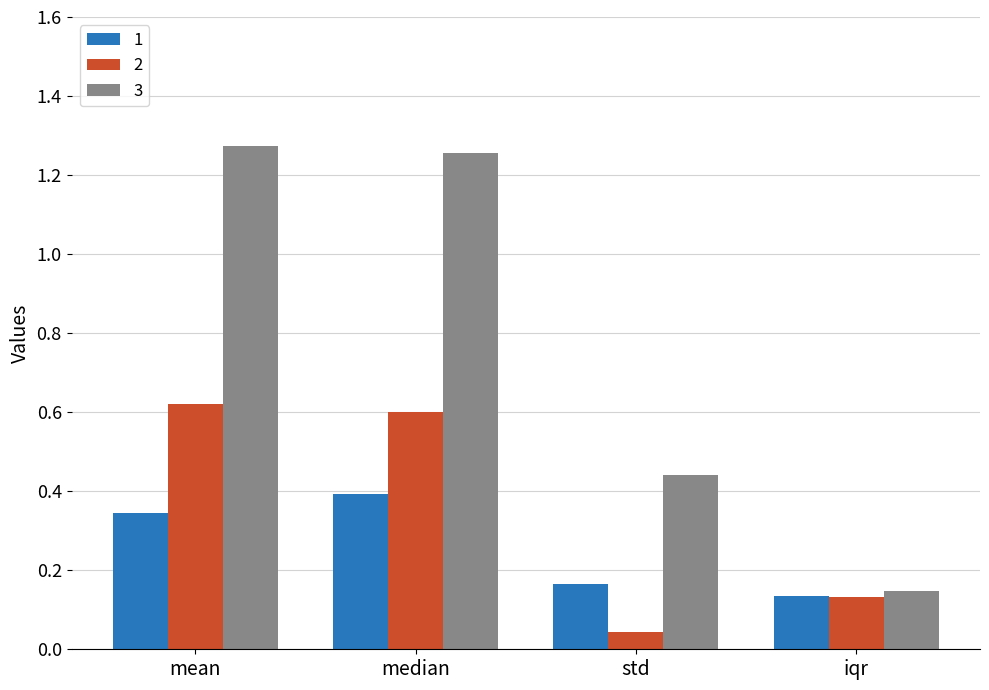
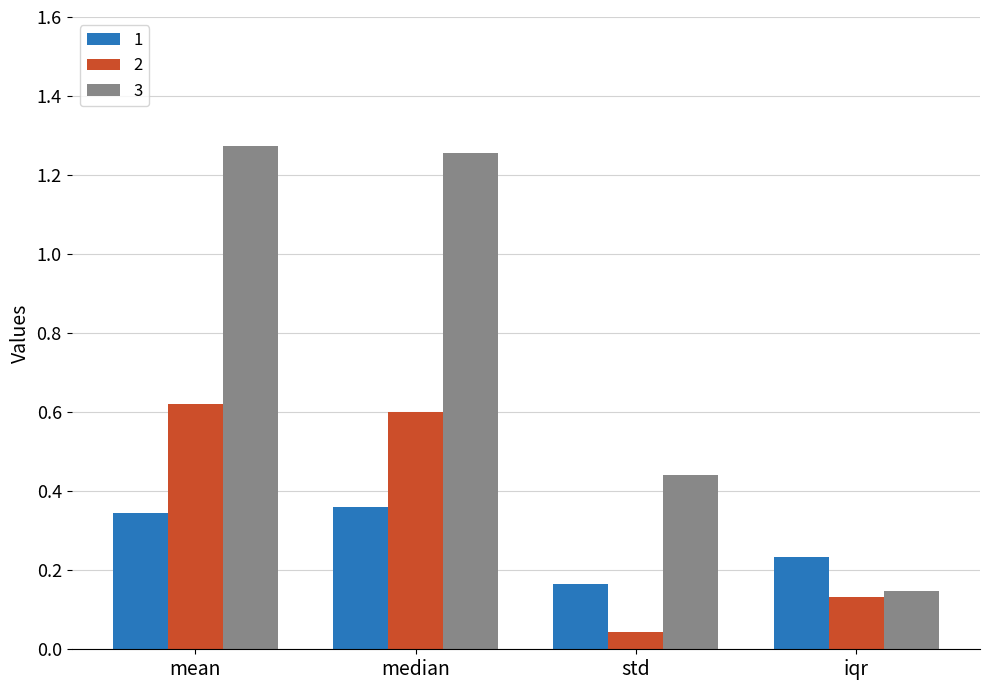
1, median: 0.39 -> 0.36
1, iqr: 0.14 -> 0.23
